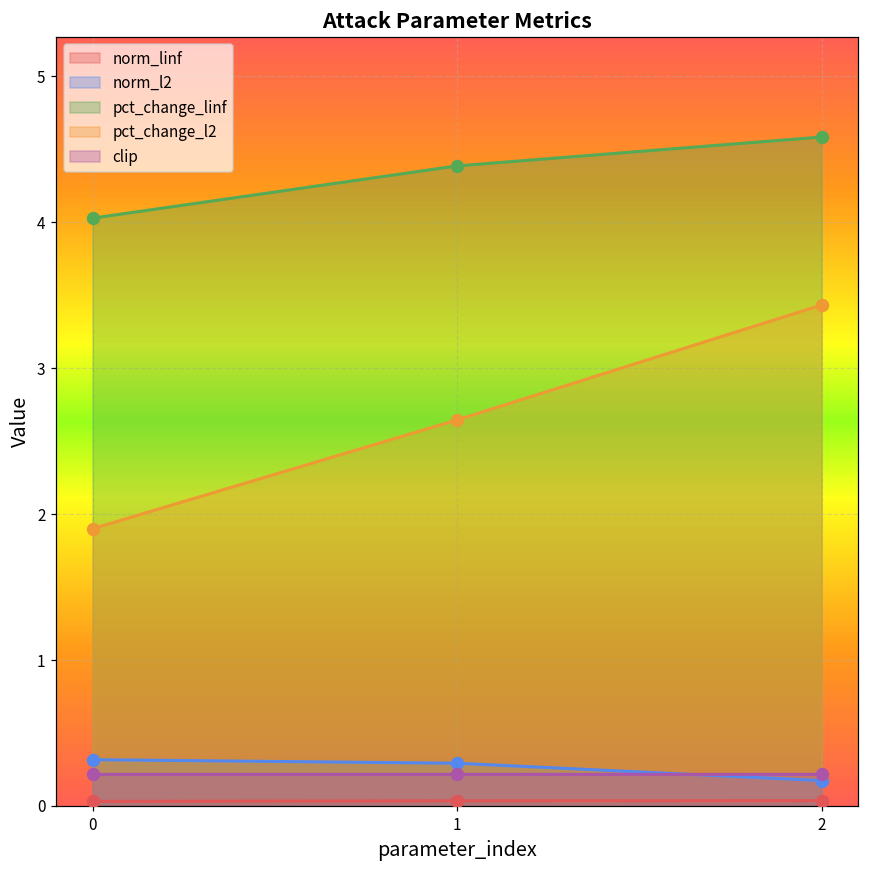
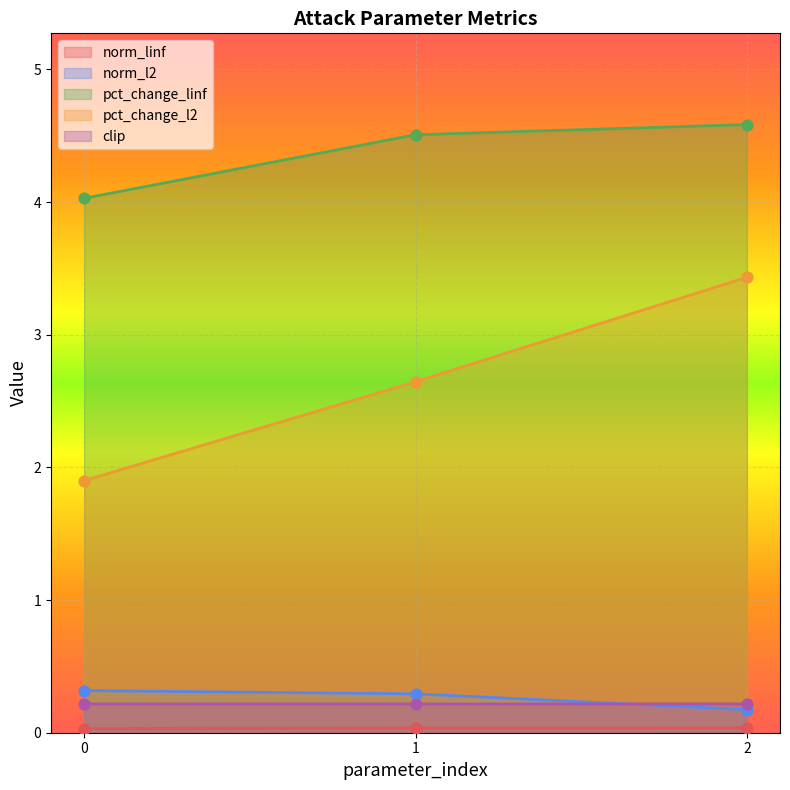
pct_change_linf, 1: 4.39 -> 4.51
